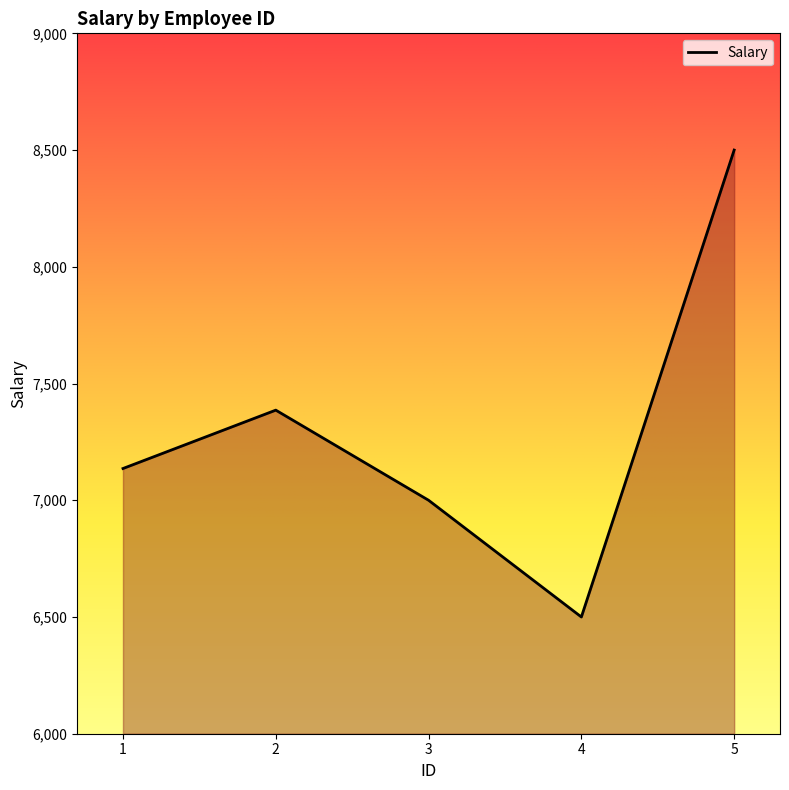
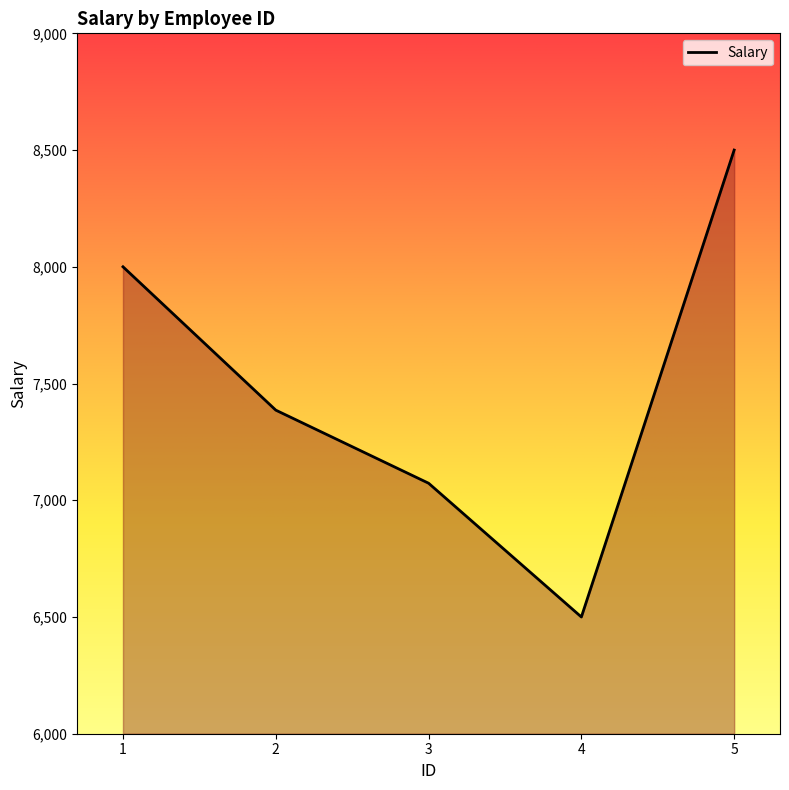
1: 7,140 -> 8,000
3: 7,000 -> 7,070
